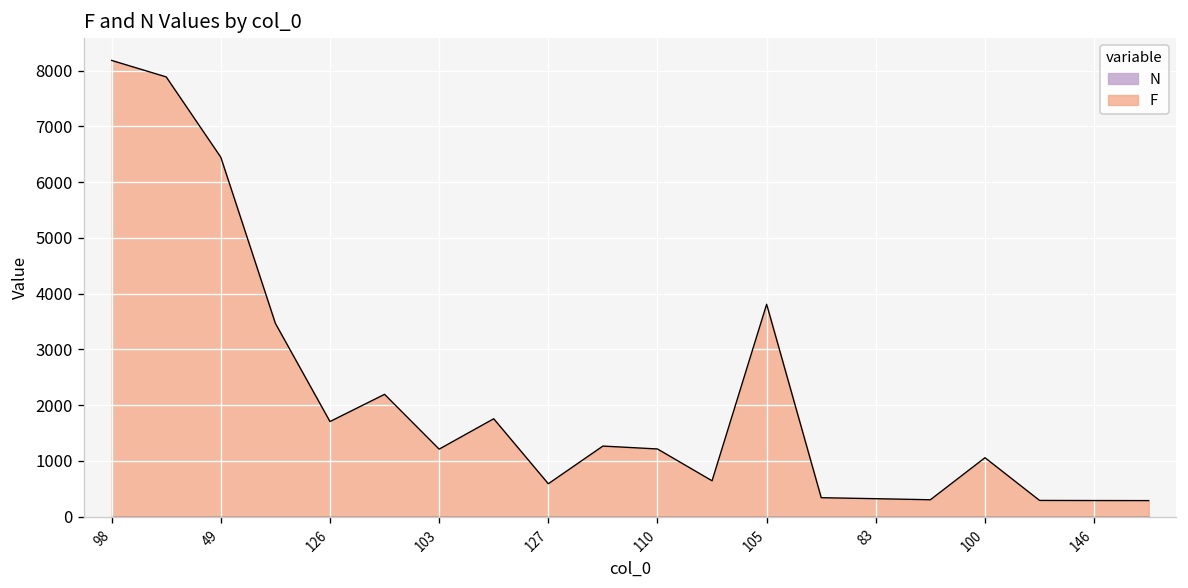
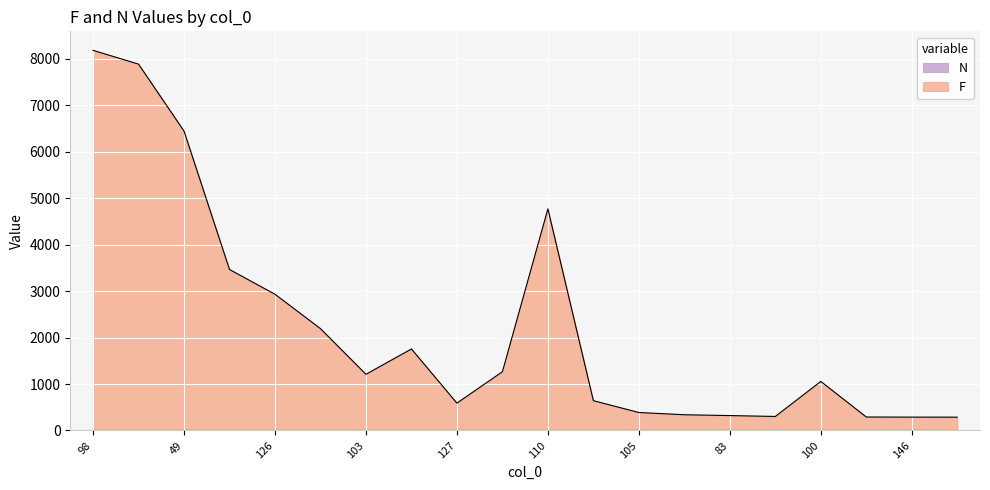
F, 126: 1700 -> 2900
F, 110: 1200 -> 4800
F, 105: 3800 -> 400
